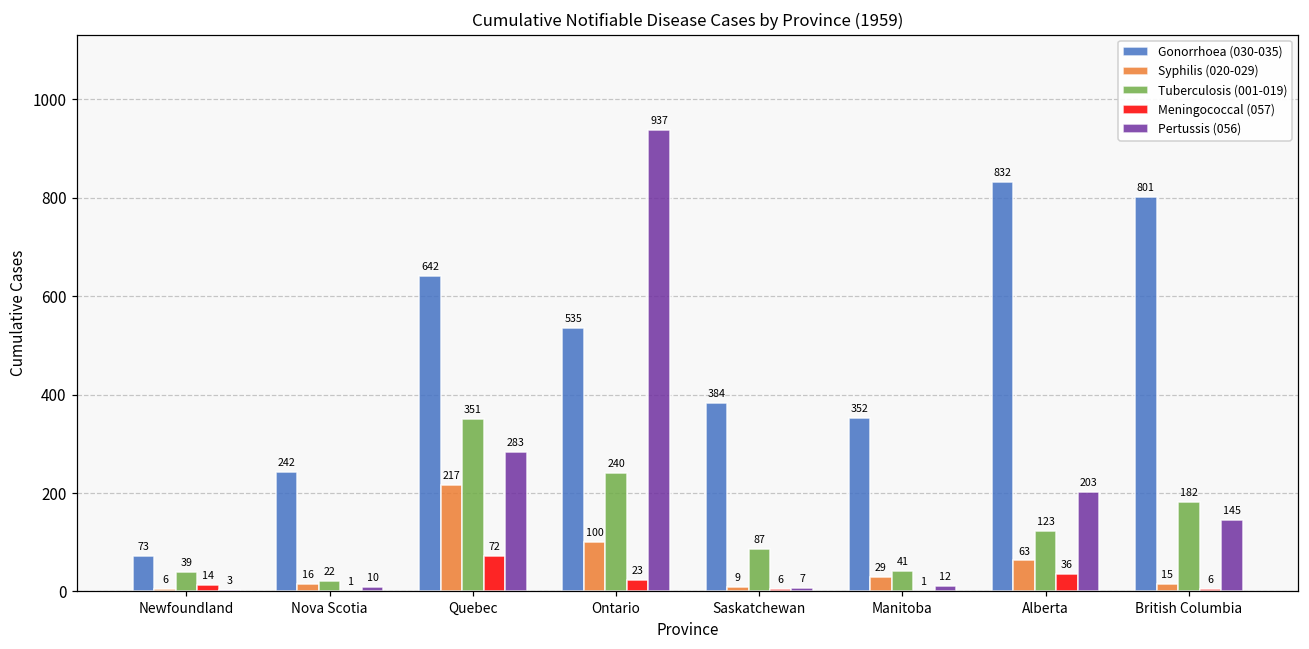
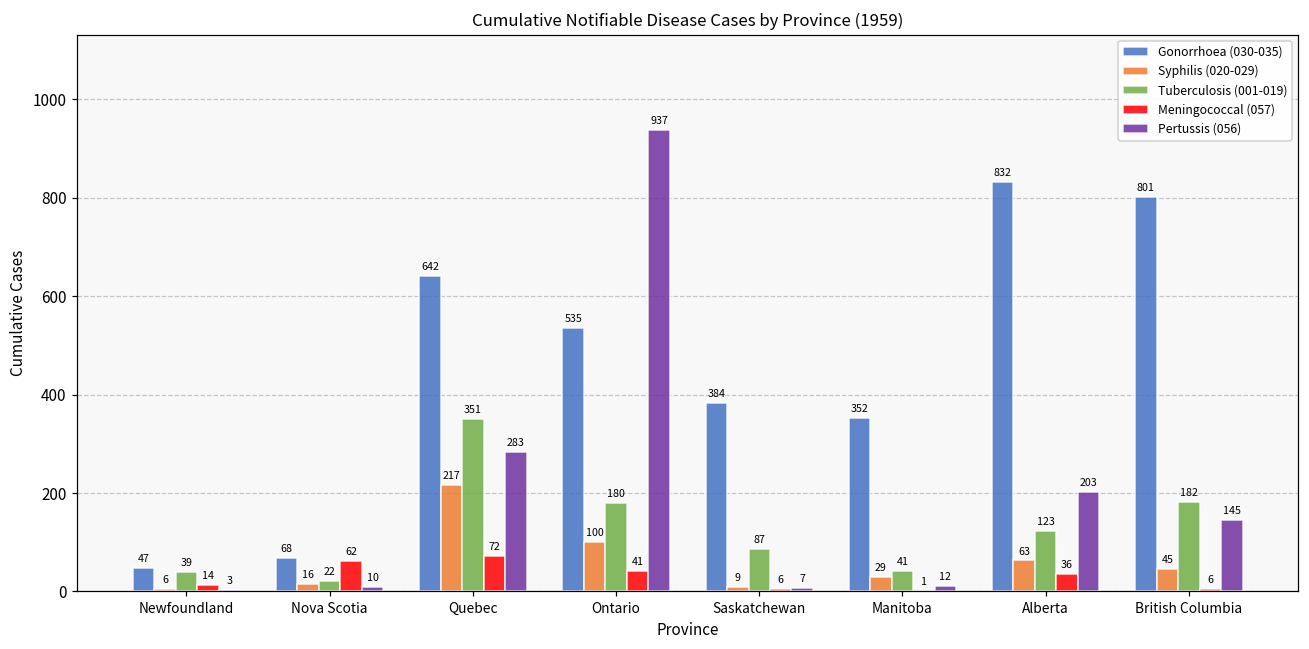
Gonorrhoea (030-035), Newfoundland: 73 -> 47
Gonorrhoea (030-035), Nova Scotia: 242 -> 68
Meningococcal (057), Nova Scotia: 1 -> 62
Tuberculosis (001-019), Ontario: 240 -> 180
Meningococcal (057), Ontario: 23 -> 41
Syphilis (020-029), British Columbia: 15 -> 45
